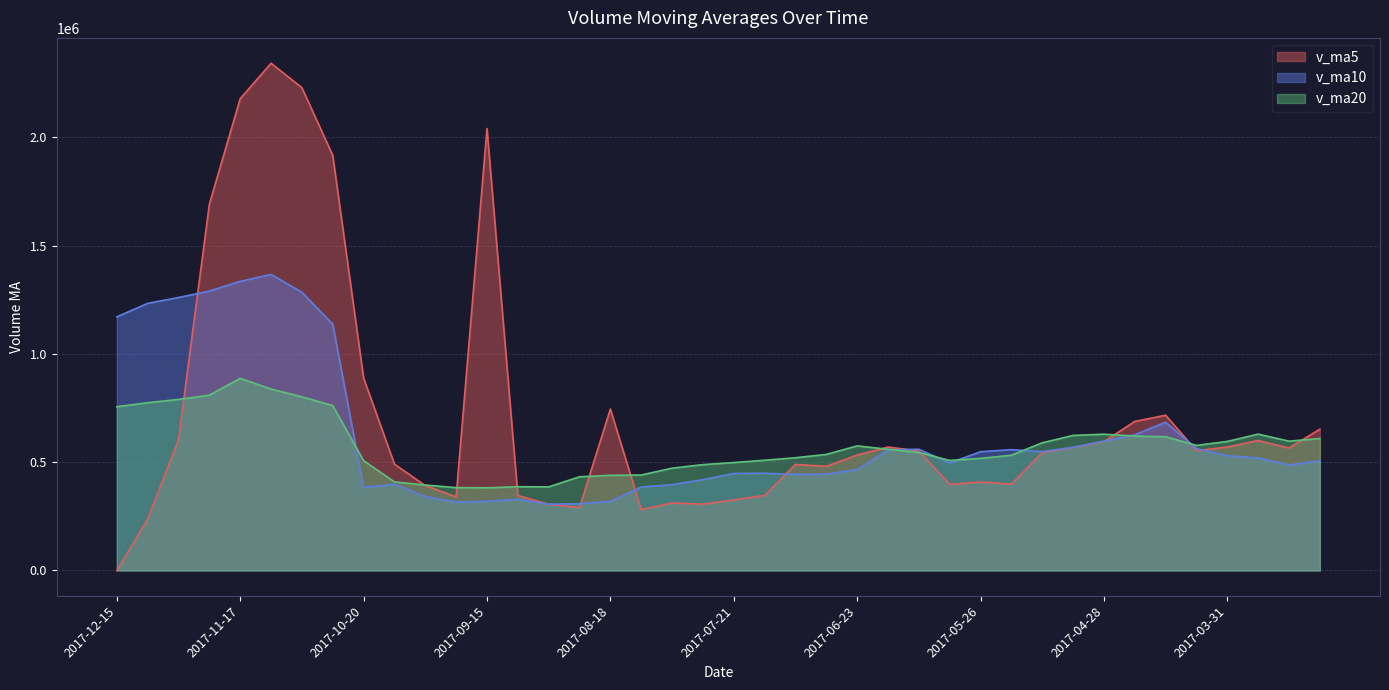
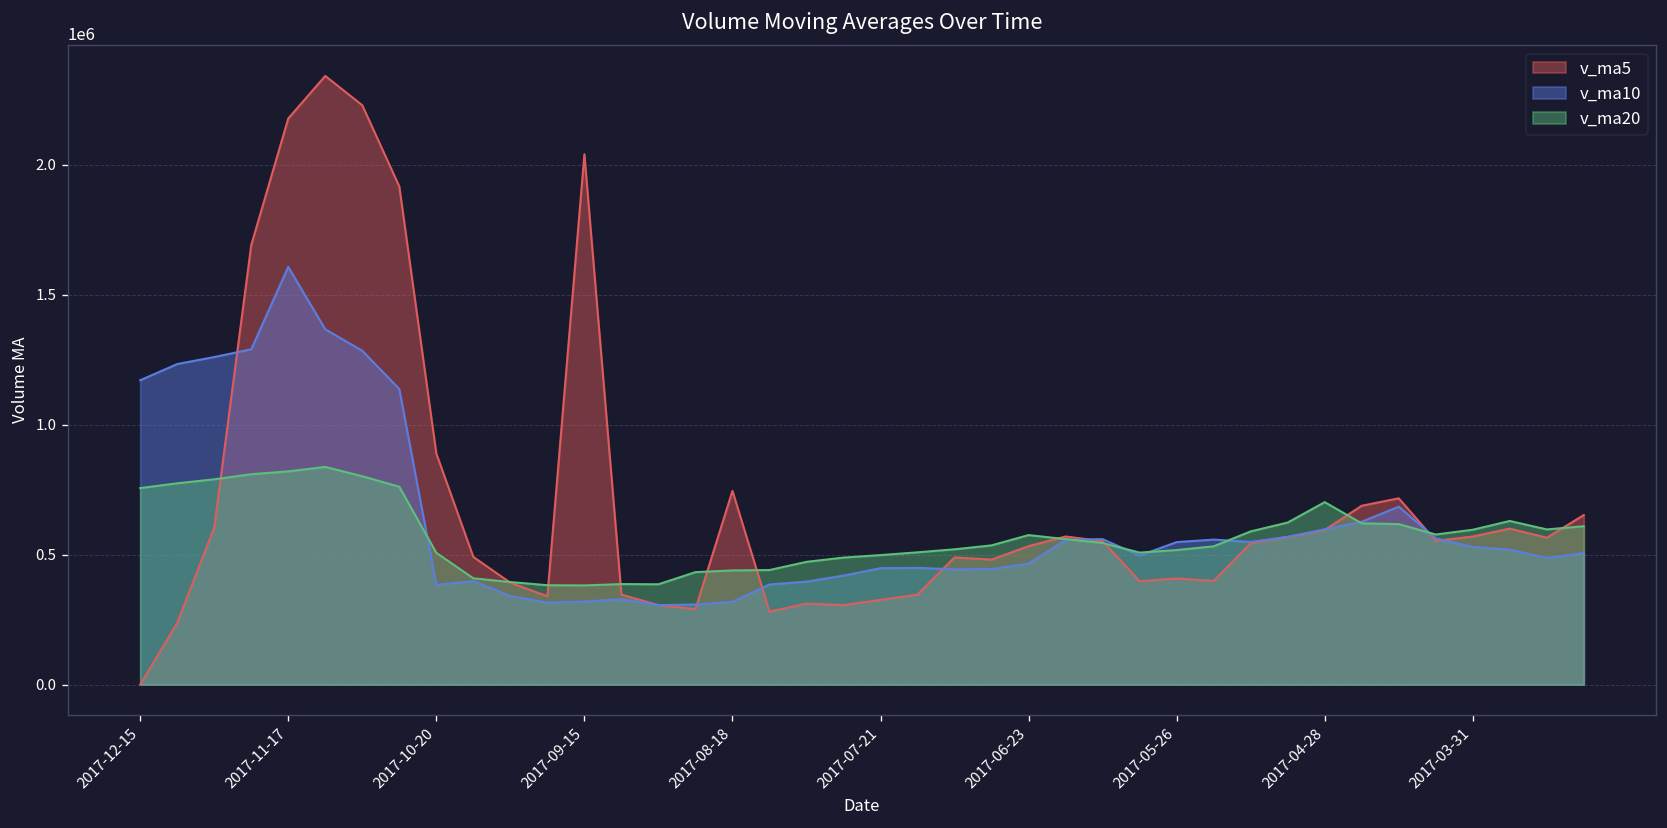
v_ma10, 2017-11-17: 1340000 -> 1610000
v_ma20, 2017-11-17: 890000 -> 820000
v_ma20, 2017-04-28: 630000 -> 700000
